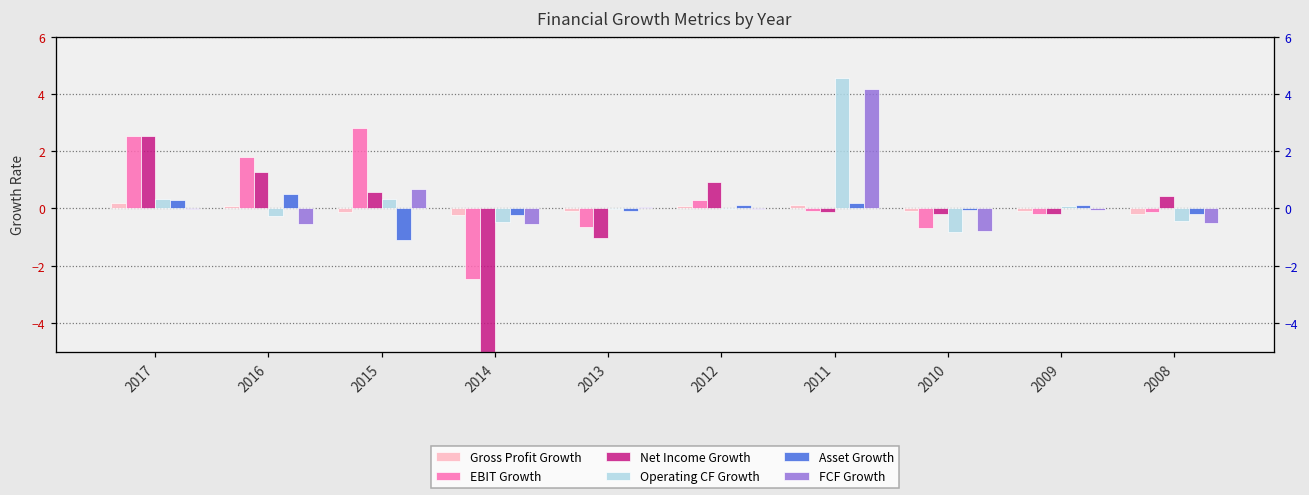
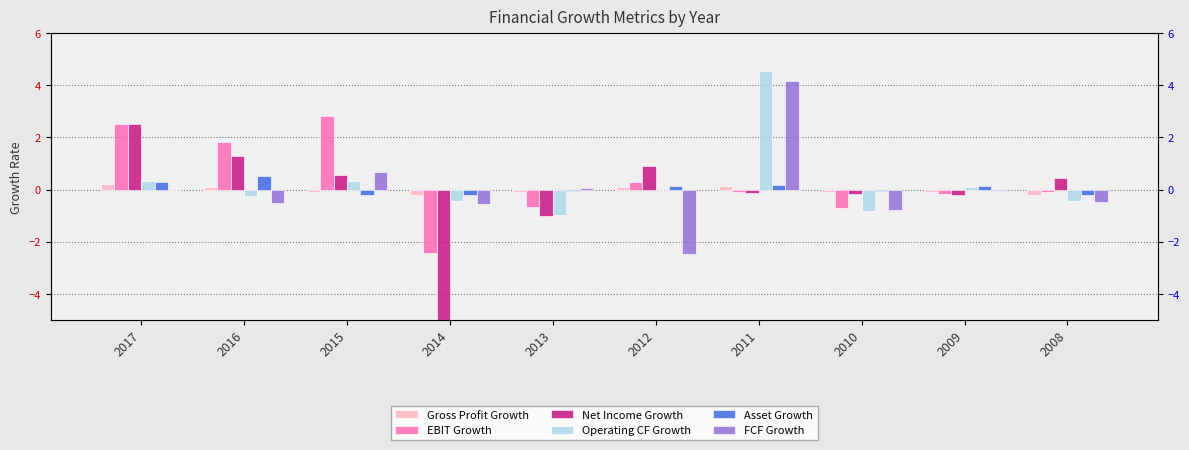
Asset Growth, 2015: -1.1 -> -0.2
Operating CF Growth, 2013: 0.0 -> -1.0
FCF Growth, 2012: 0.0 -> -2.5
